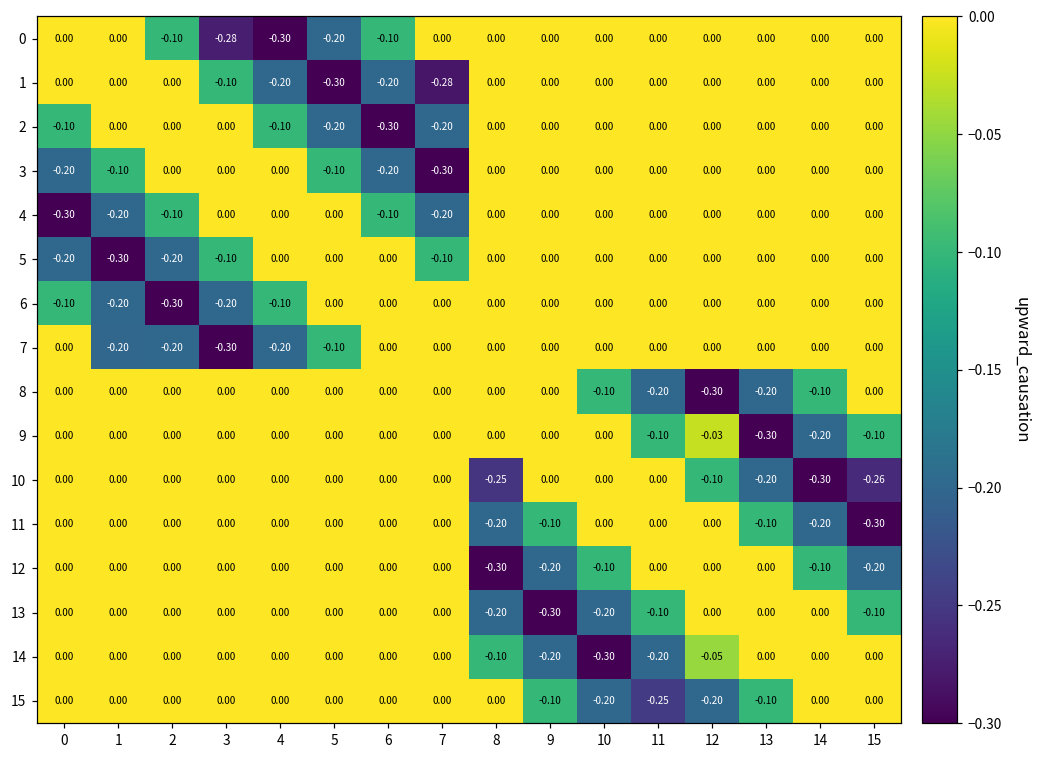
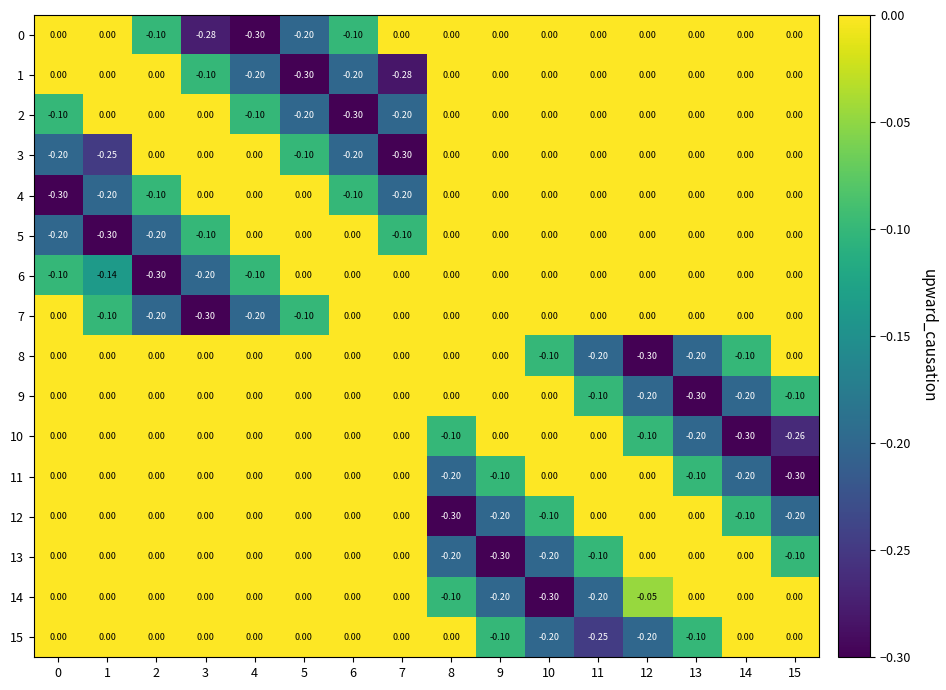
3, 1: -0.10 -> -0.25
6, 1: -0.20 -> -0.14
7, 1: -0.20 -> -0.10
9, 12: -0.03 -> -0.20
10, 8: -0.25 -> -0.10
